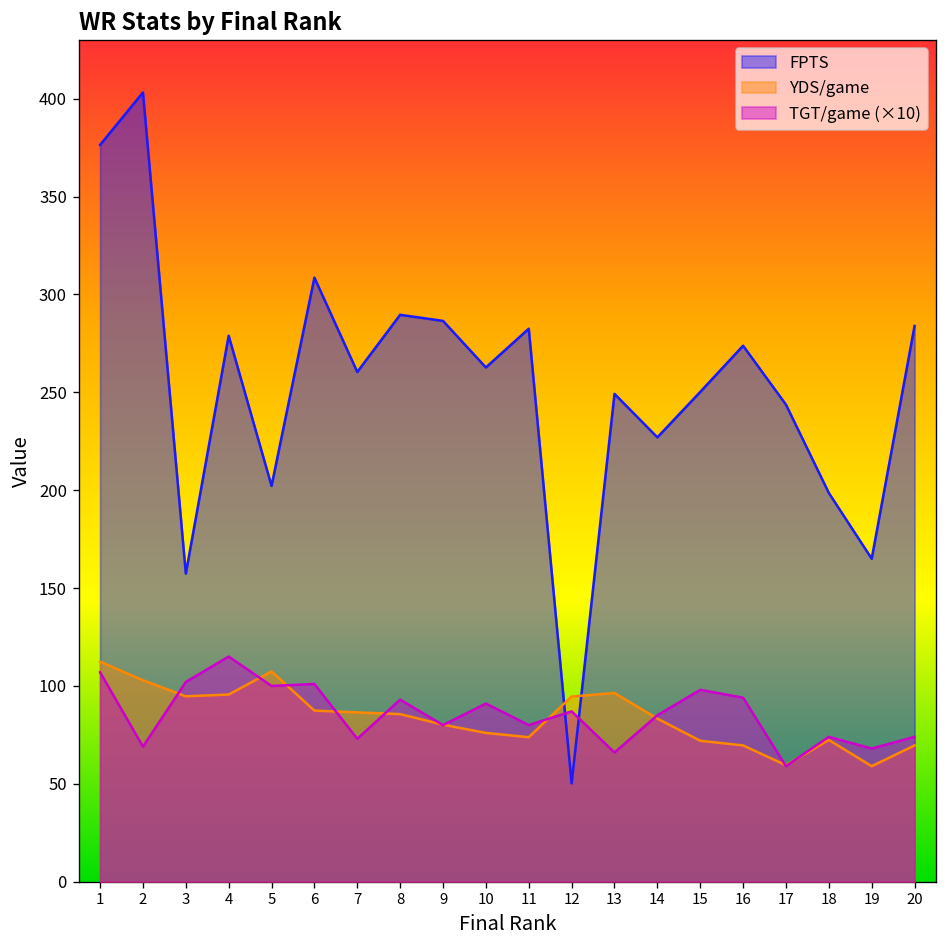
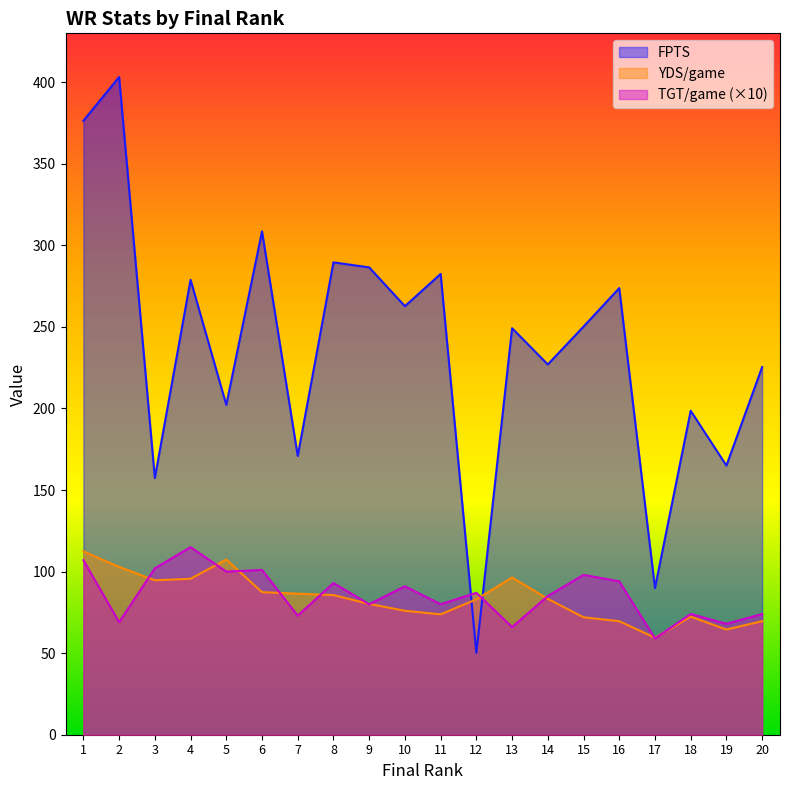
FPTS, 7: 260 -> 171
YDS/game, 12: 95 -> 83
FPTS, 17: 244 -> 90
YDS/game, 19: 59 -> 65
FPTS, 20: 284 -> 225
